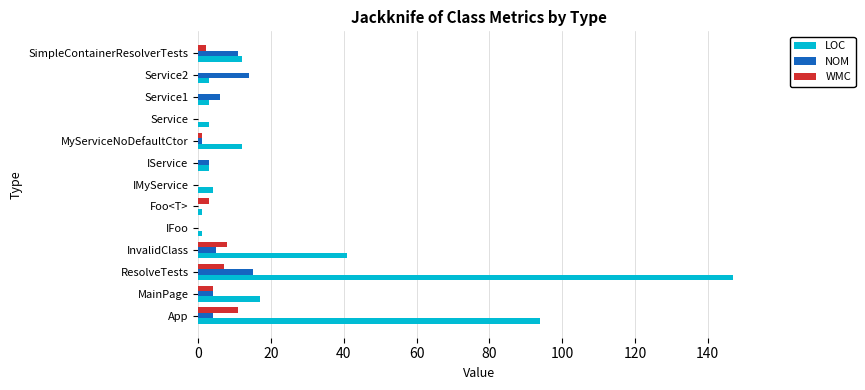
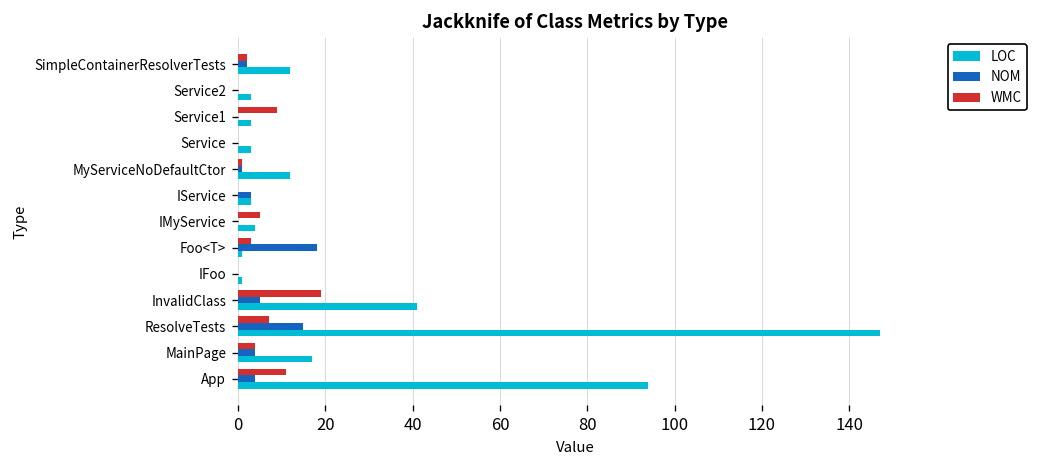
NOM, SimpleContainerResolverTests: 11 -> 2
NOM, Service2: 14 -> 0
WMC, Service1: 0 -> 9
NOM, Service1: 6 -> 0
WMC, IMyService: 0 -> 5
NOM, Foo<T>: 0 -> 18
WMC, InvalidClass: 8 -> 19
